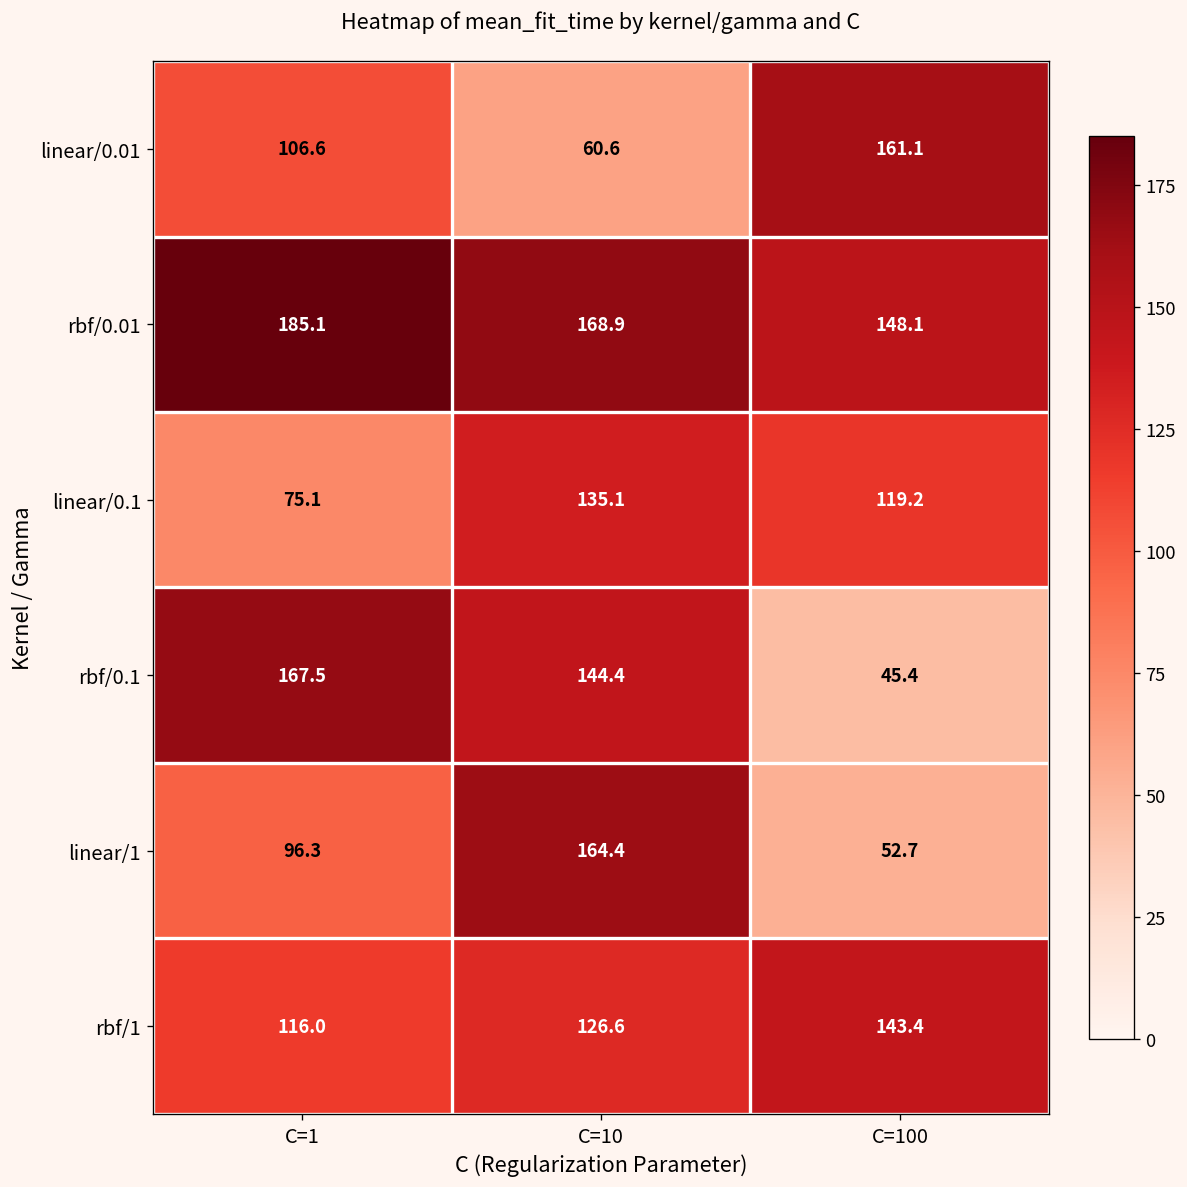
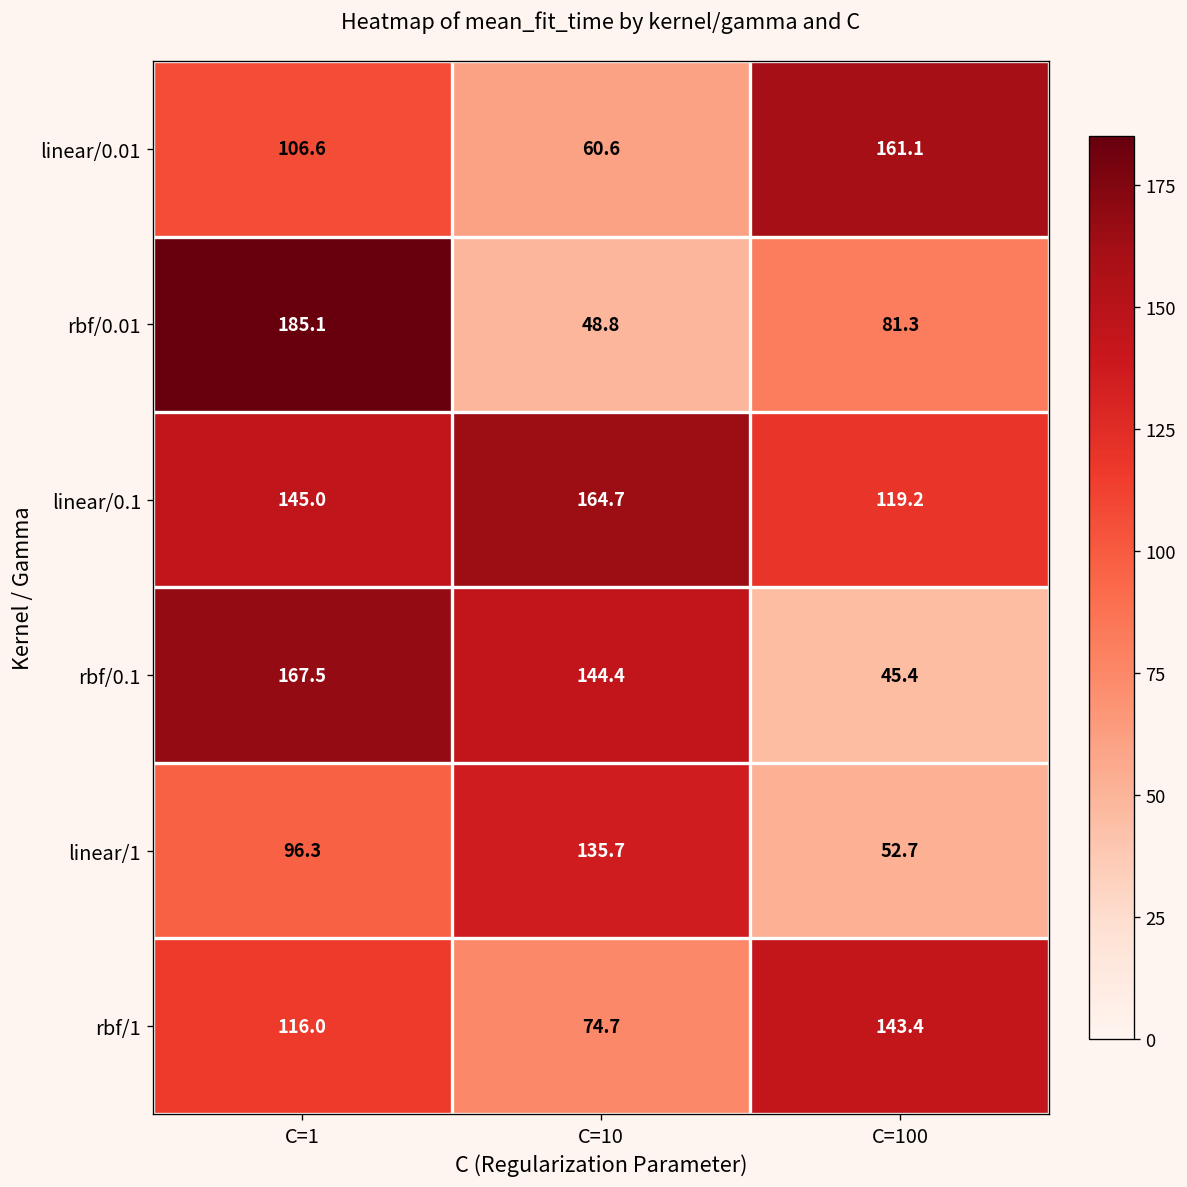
rbf/0.01, C=10: 168.9 -> 48.8
rbf/0.01, C=100: 148.1 -> 81.3
linear/0.1, C=1: 75.1 -> 145.0
linear/0.1, C=10: 135.1 -> 164.7
linear/1, C=10: 164.4 -> 135.7
rbf/1, C=10: 126.6 -> 74.7
